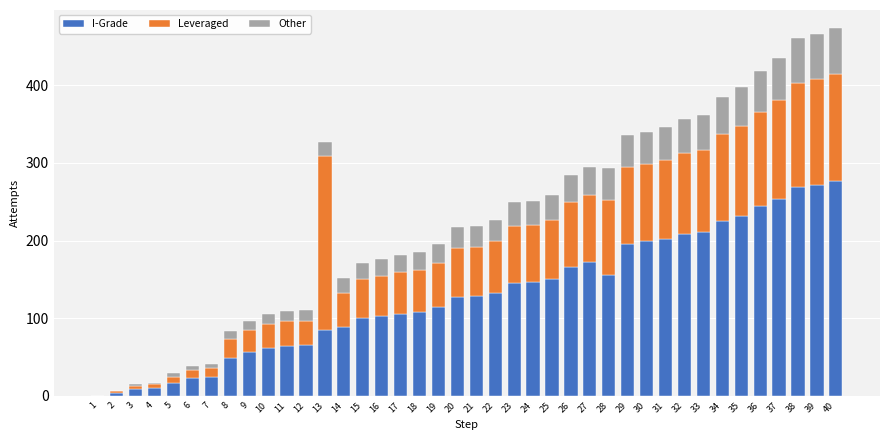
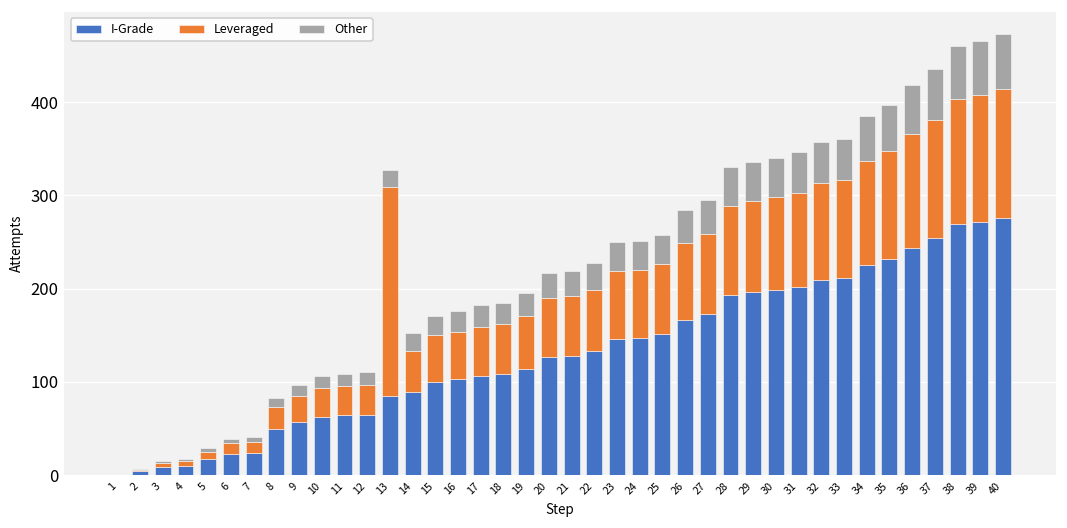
I-Grade, 28: 160 -> 190
